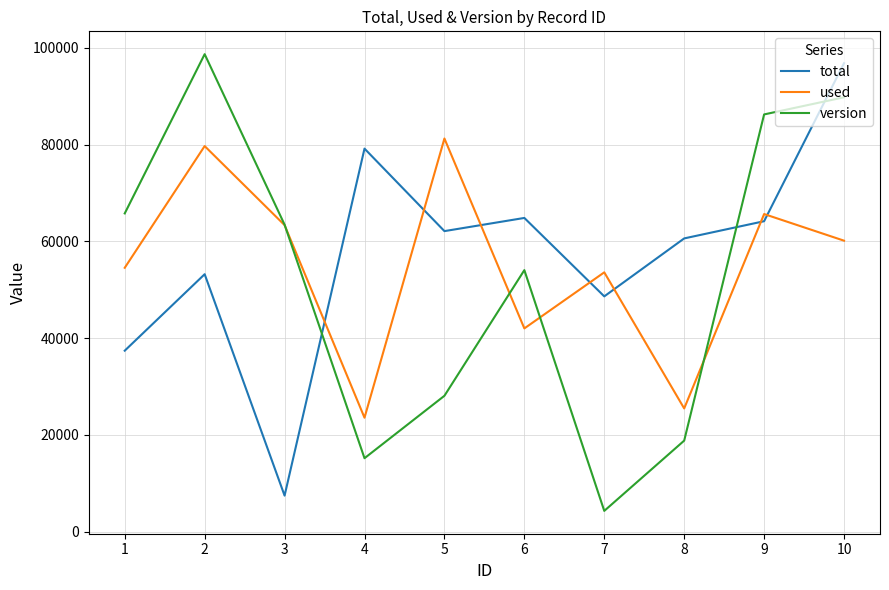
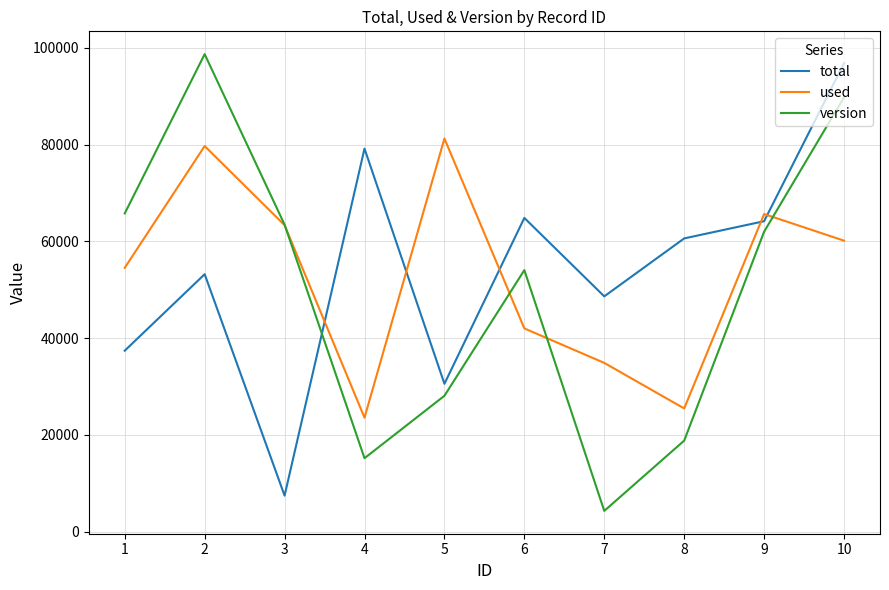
total, 5: 62000 -> 31000
used, 7: 54000 -> 35000
version, 9: 86000 -> 62000
